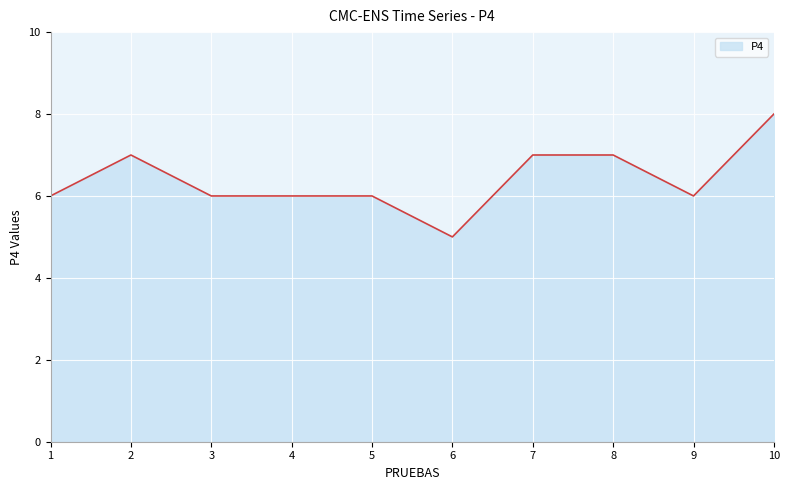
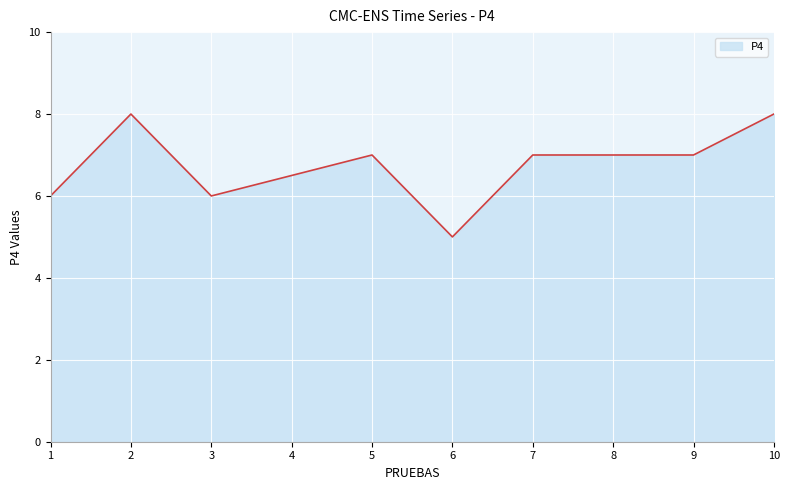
2: 7 -> 8
5: 6 -> 7
9: 6 -> 7
